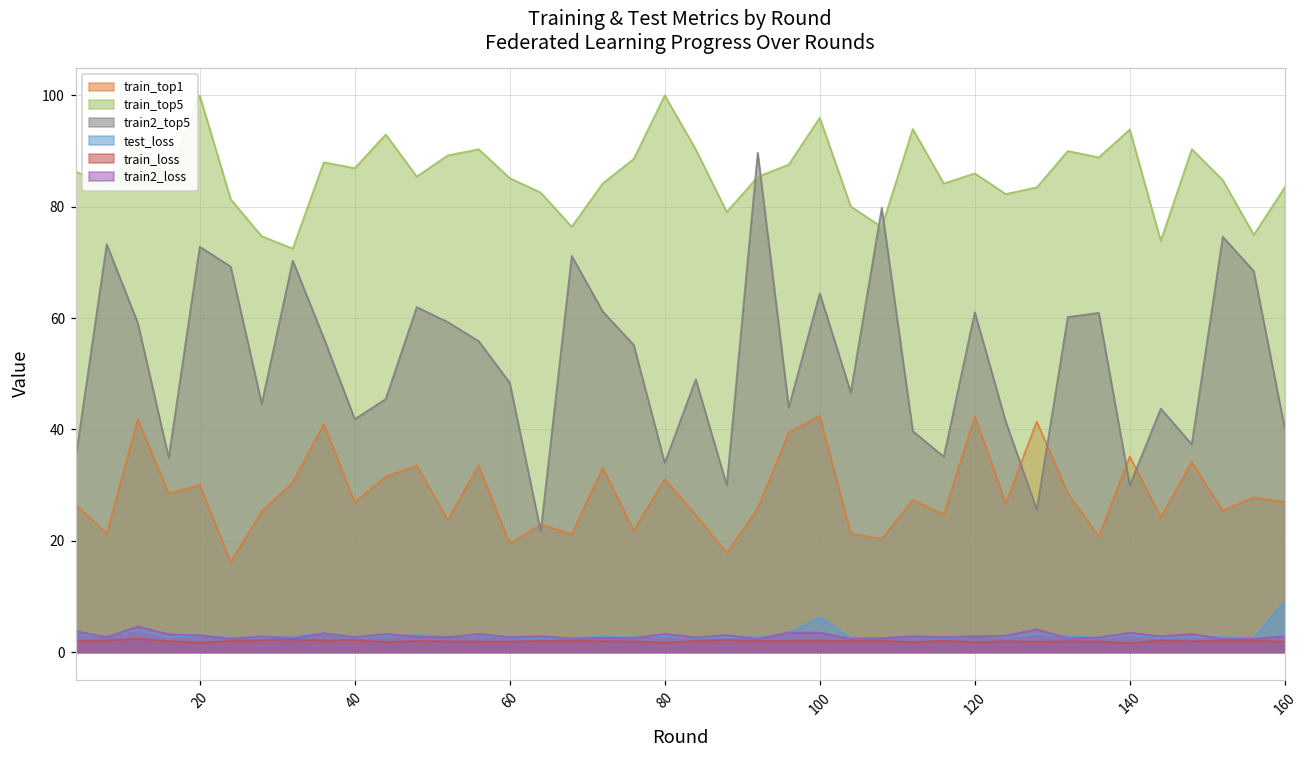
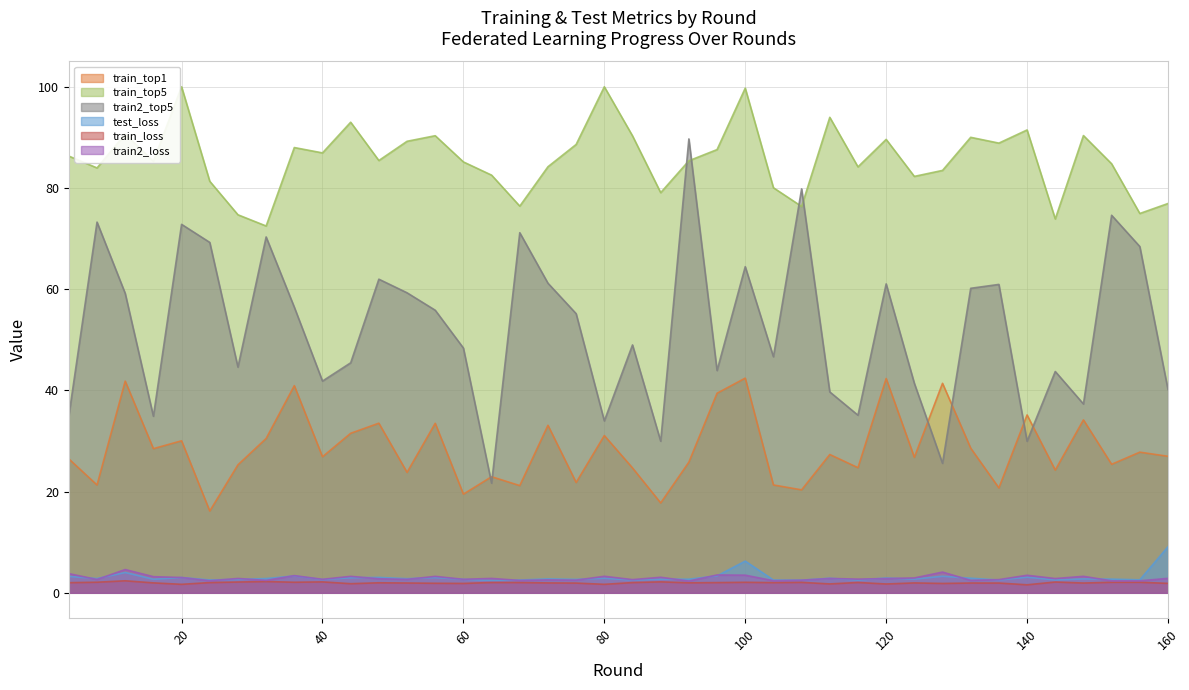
train_top5, 100: 96 -> 100
train_top5, 120: 86 -> 90
train_top5, 140: 94 -> 91
train_top5, 160: 83 -> 77
